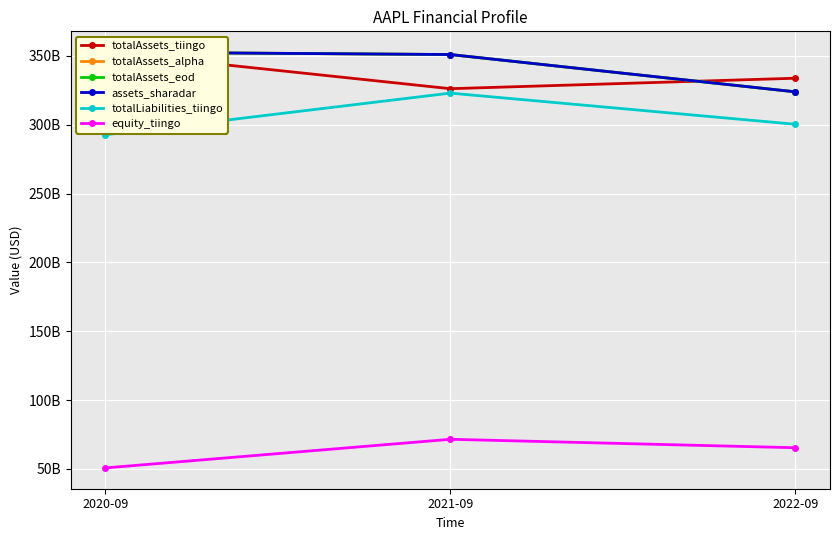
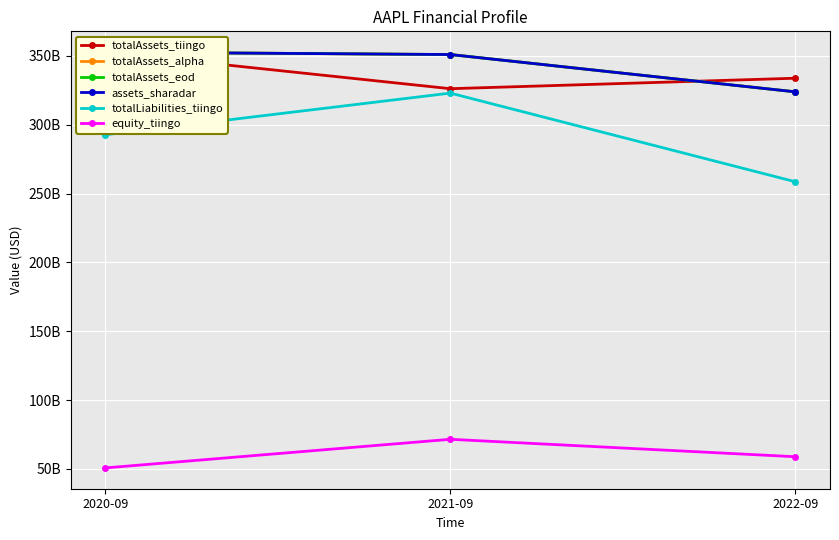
totalLiabilities_tiingo, 2022-09: 300000000000 -> 259000000000
equity_tiingo, 2022-09: 65000000000 -> 59000000000
